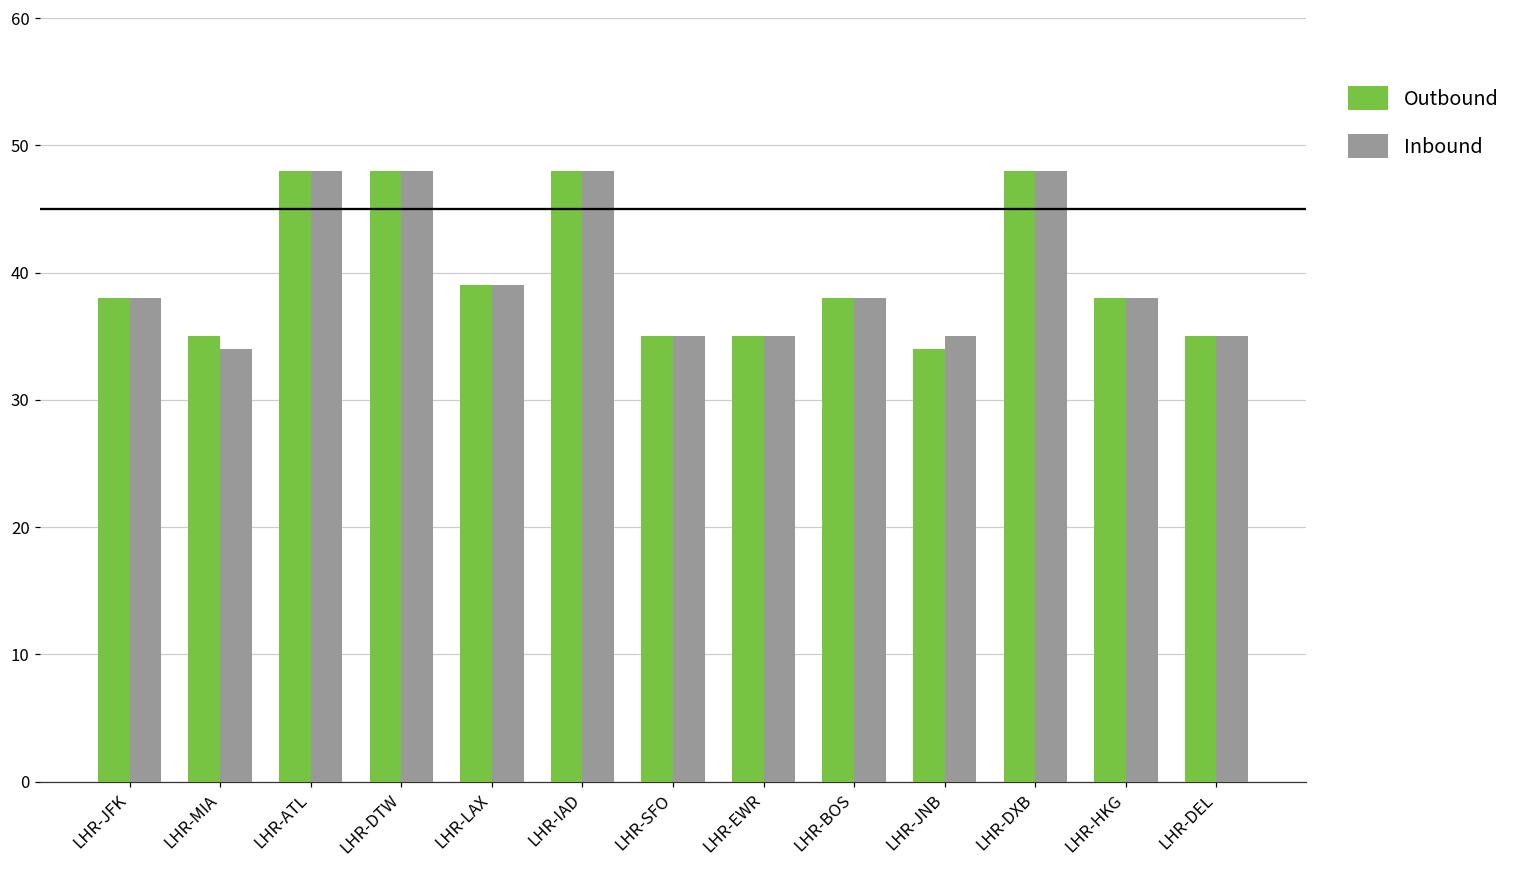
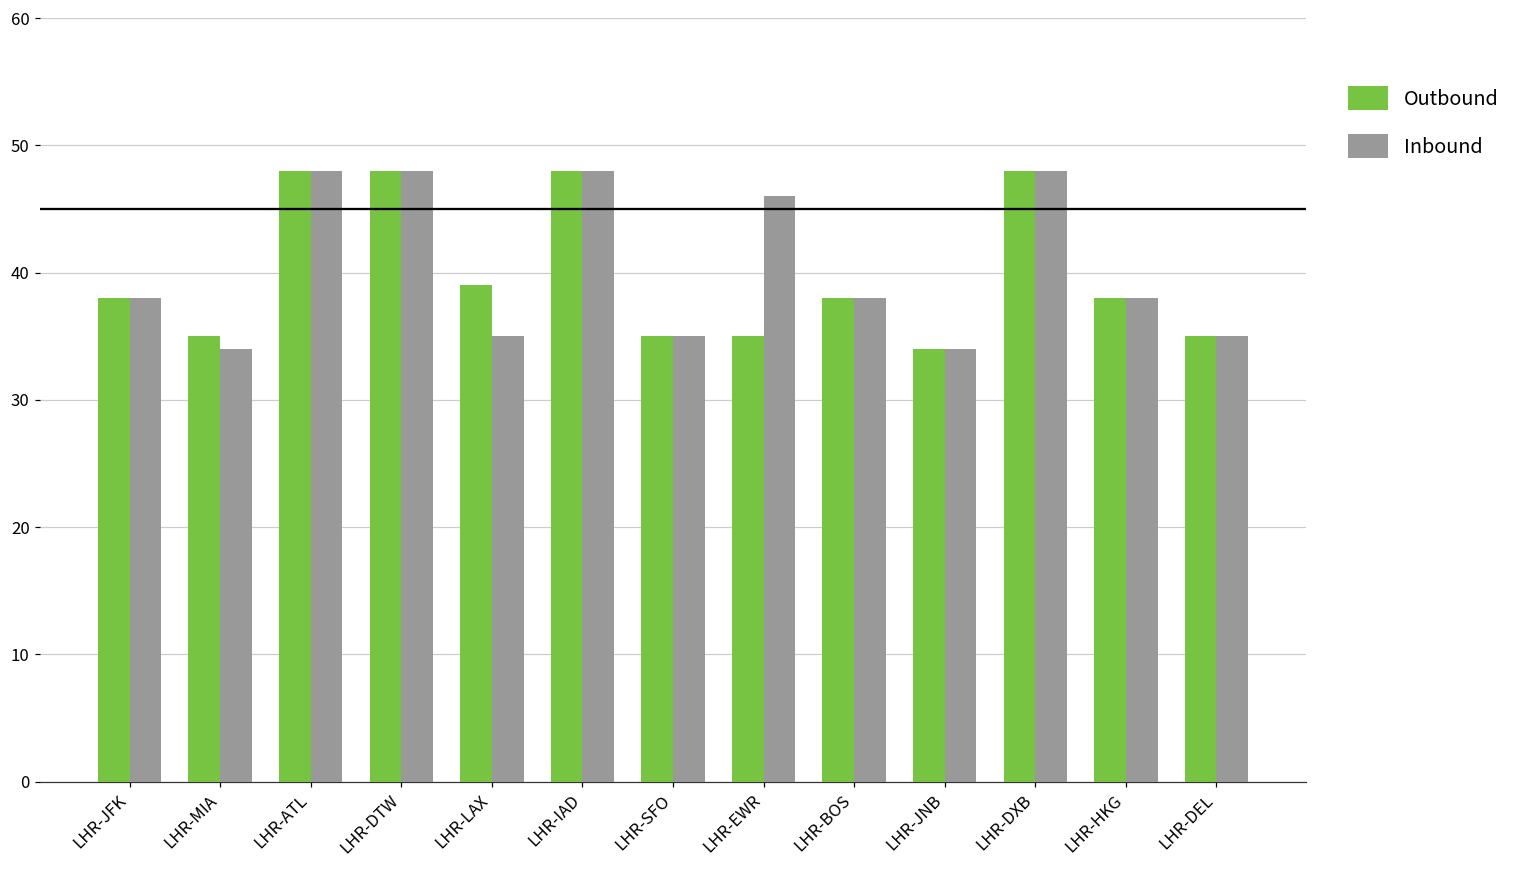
Inbound, LHR-LAX: 39 -> 35
Inbound, LHR-EWR: 35 -> 46
Inbound, LHR-JNB: 35 -> 34
